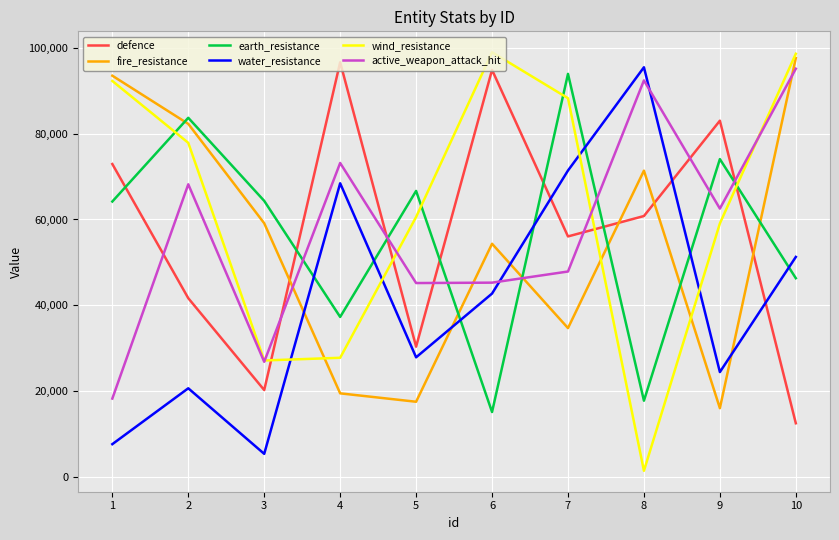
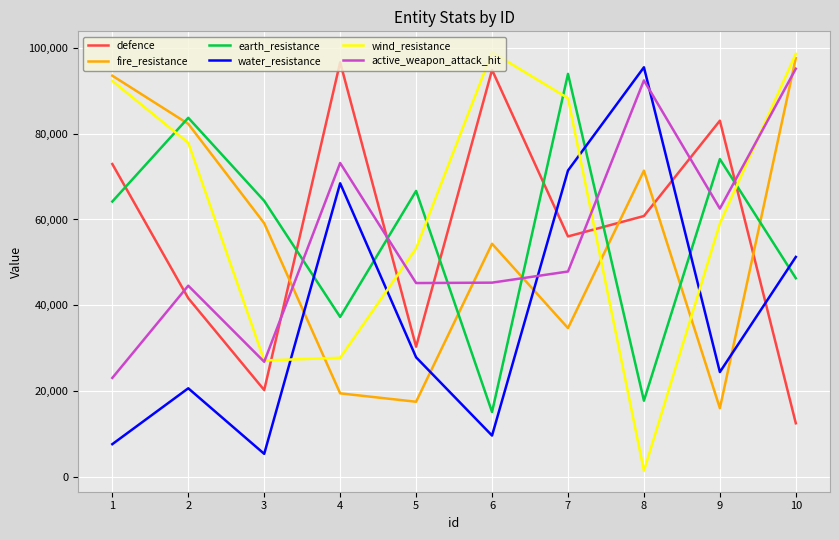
active_weapon_attack_hit, 1: 18,000 -> 23,000
active_weapon_attack_hit, 2: 68,000 -> 45,000
wind_resistance, 5: 61,000 -> 53,000
water_resistance, 6: 43,000 -> 10,000
